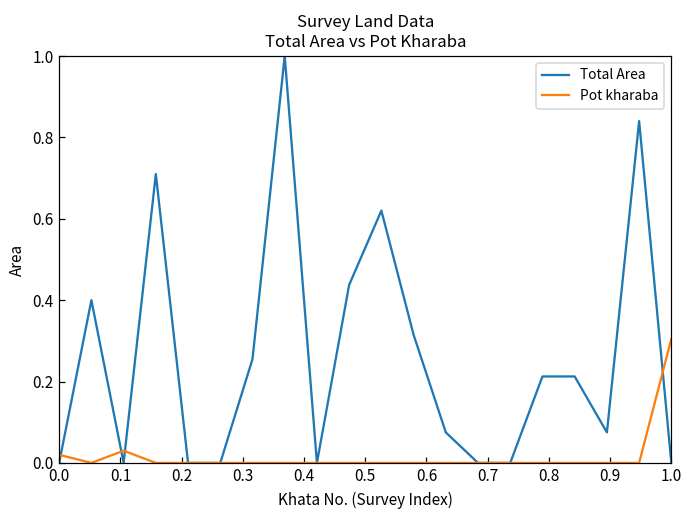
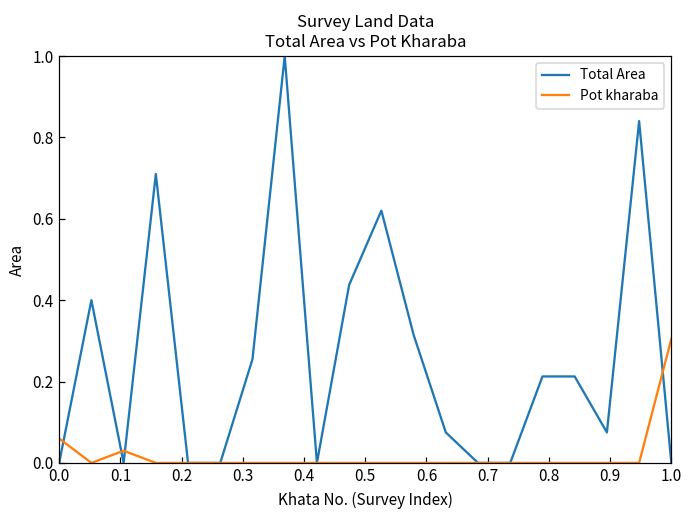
Pot kharaba, 0.0: 0.02 -> 0.06
